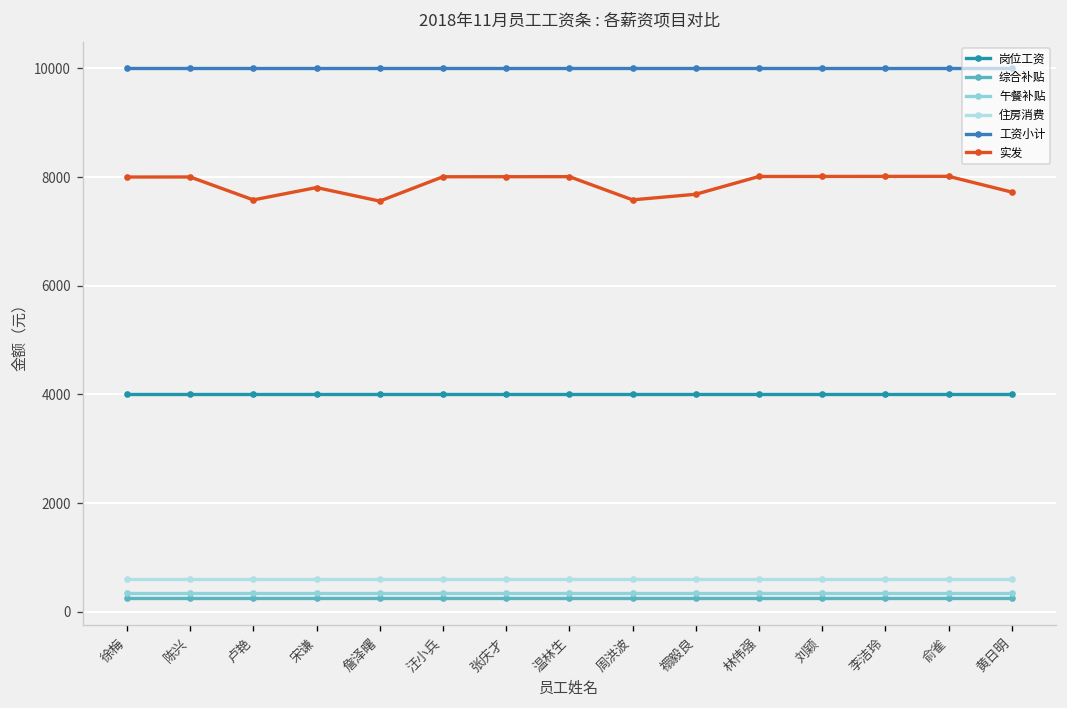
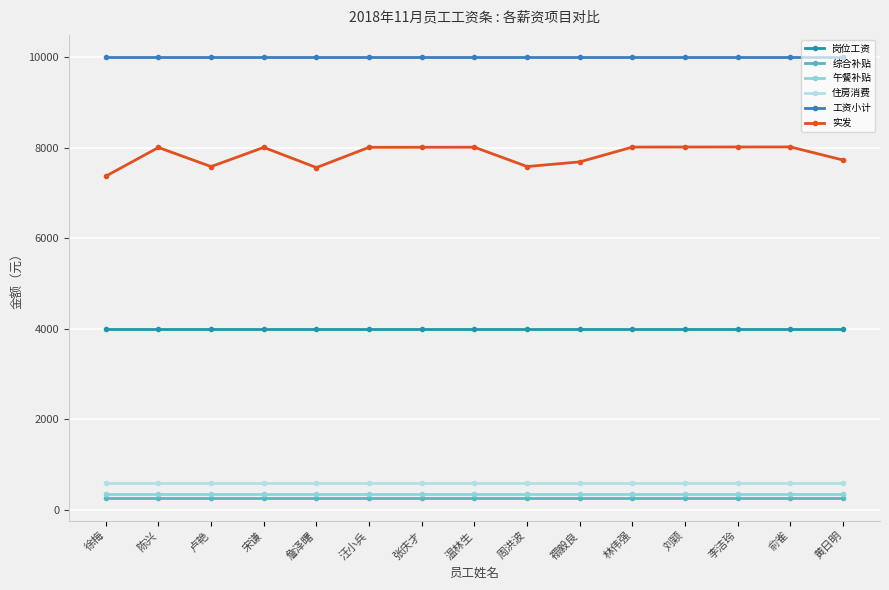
实发, 徐梅: 8000 -> 7400
实发, 宋谦: 7800 -> 8000
